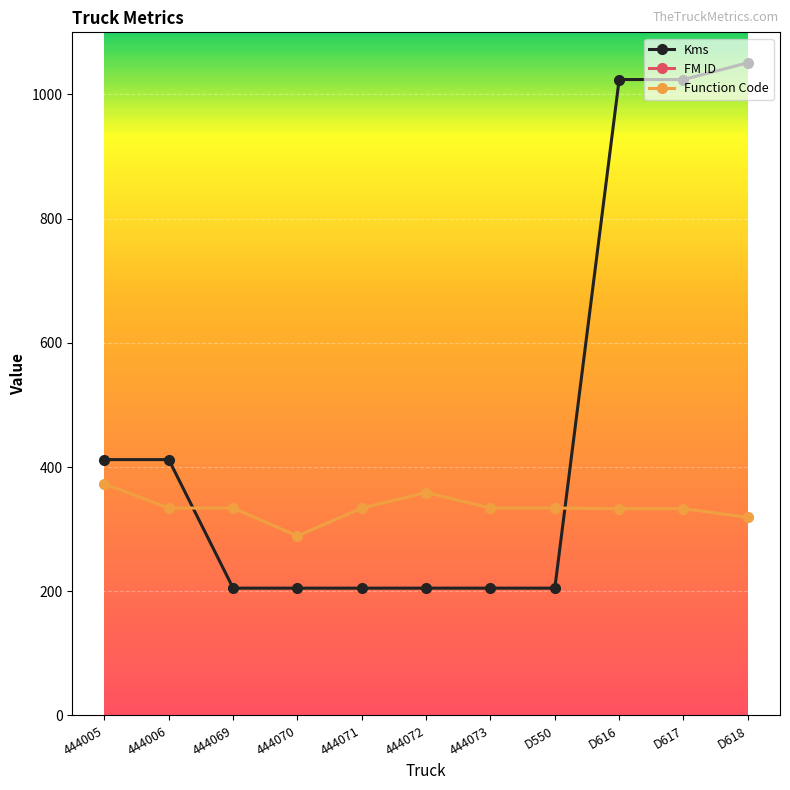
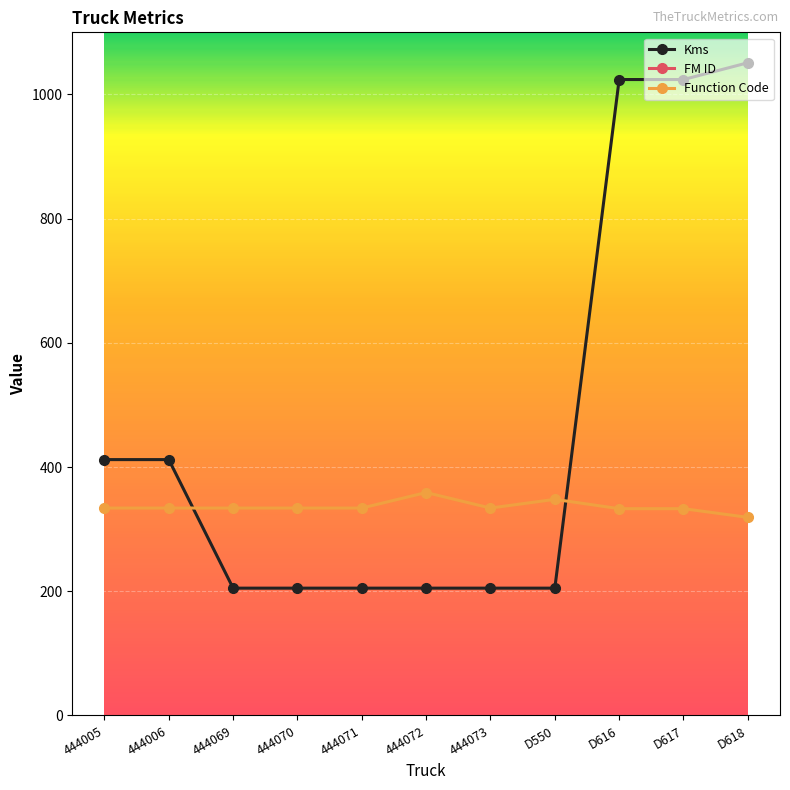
Function Code, 444005: 370 -> 330
Function Code, 444070: 290 -> 330
Function Code, D550: 330 -> 350
